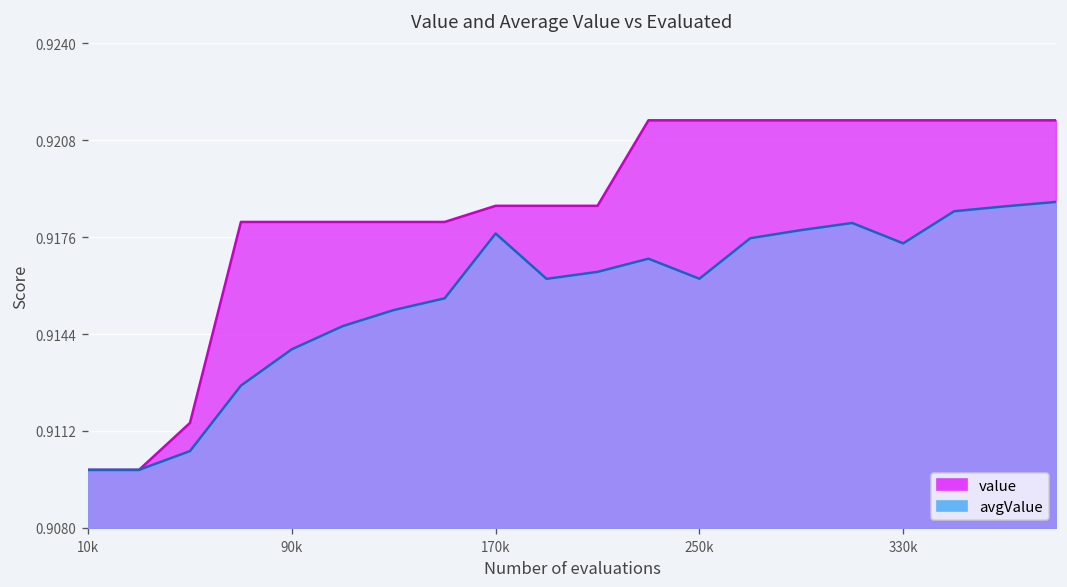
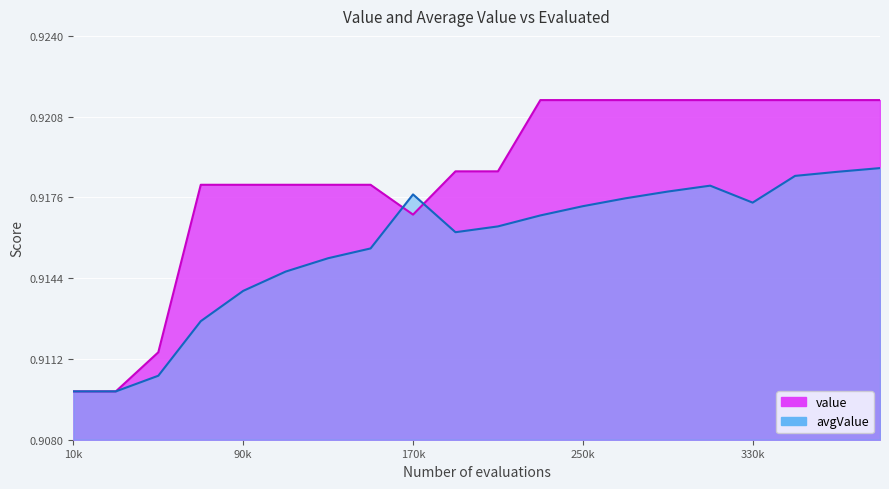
value, 170k: 0.9186 -> 0.9169
avgValue, 250k: 0.9162 -> 0.9173
